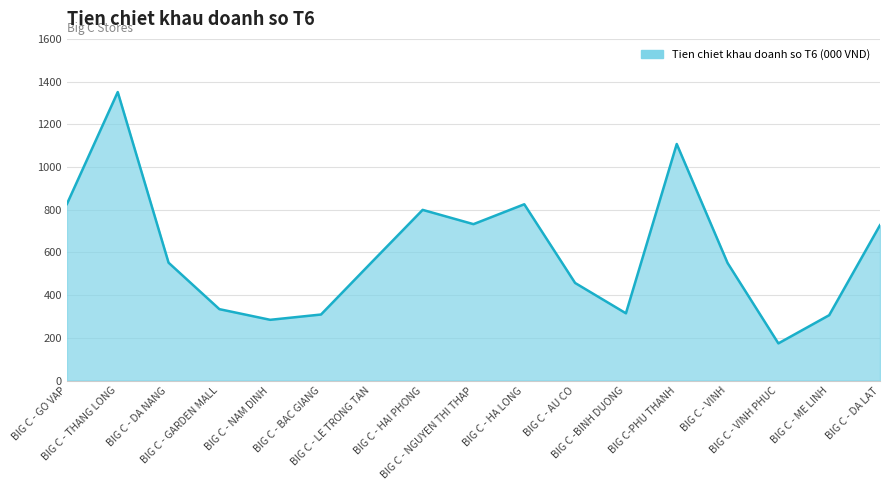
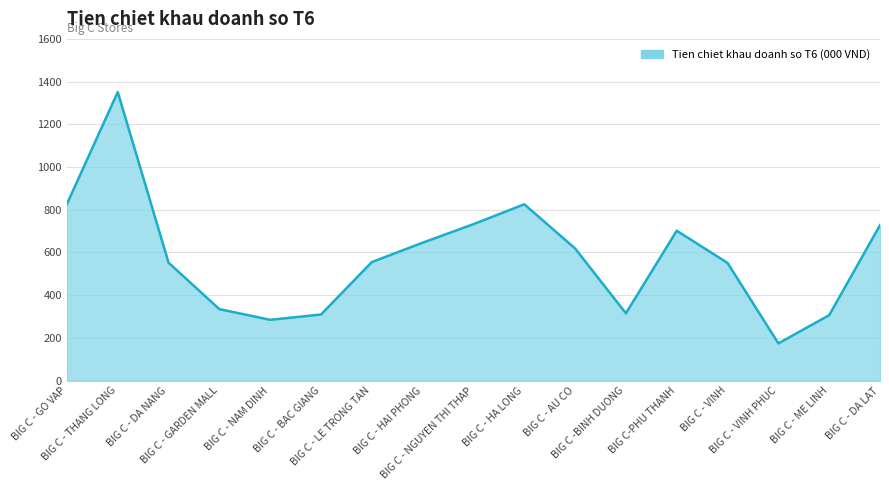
BIG C - HAI PHONG: 800 -> 650
BIG C - AU CO: 460 -> 620
BIG C-PHU THANH: 1110 -> 700
